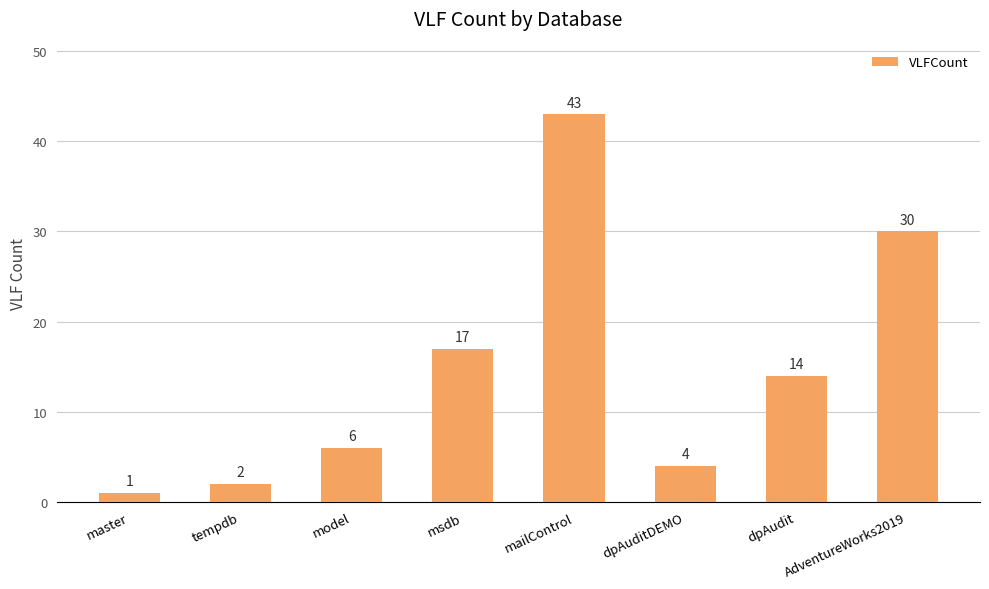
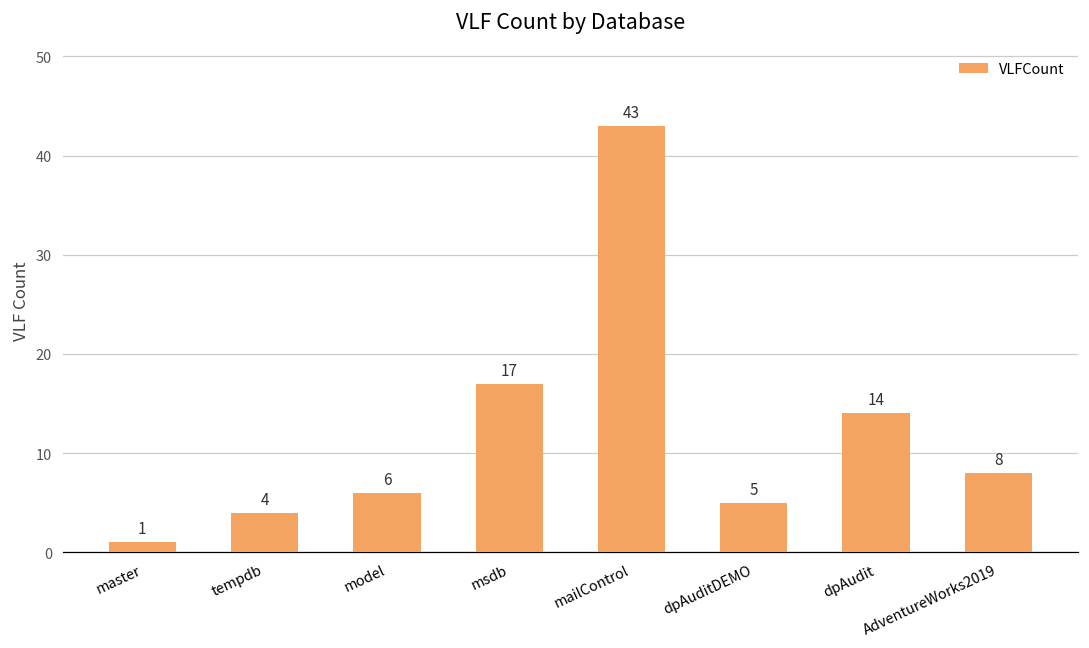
tempdb: 2 -> 4
dpAuditDEMO: 4 -> 5
AdventureWorks2019: 30 -> 8
